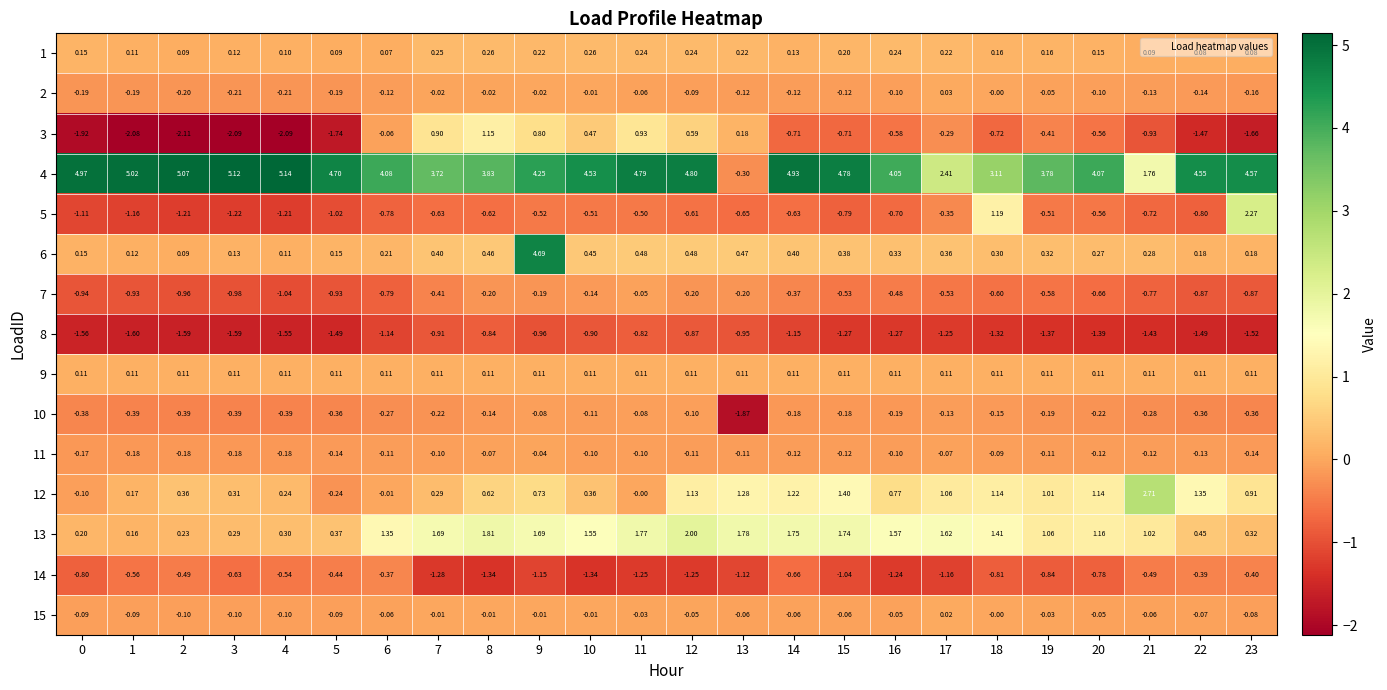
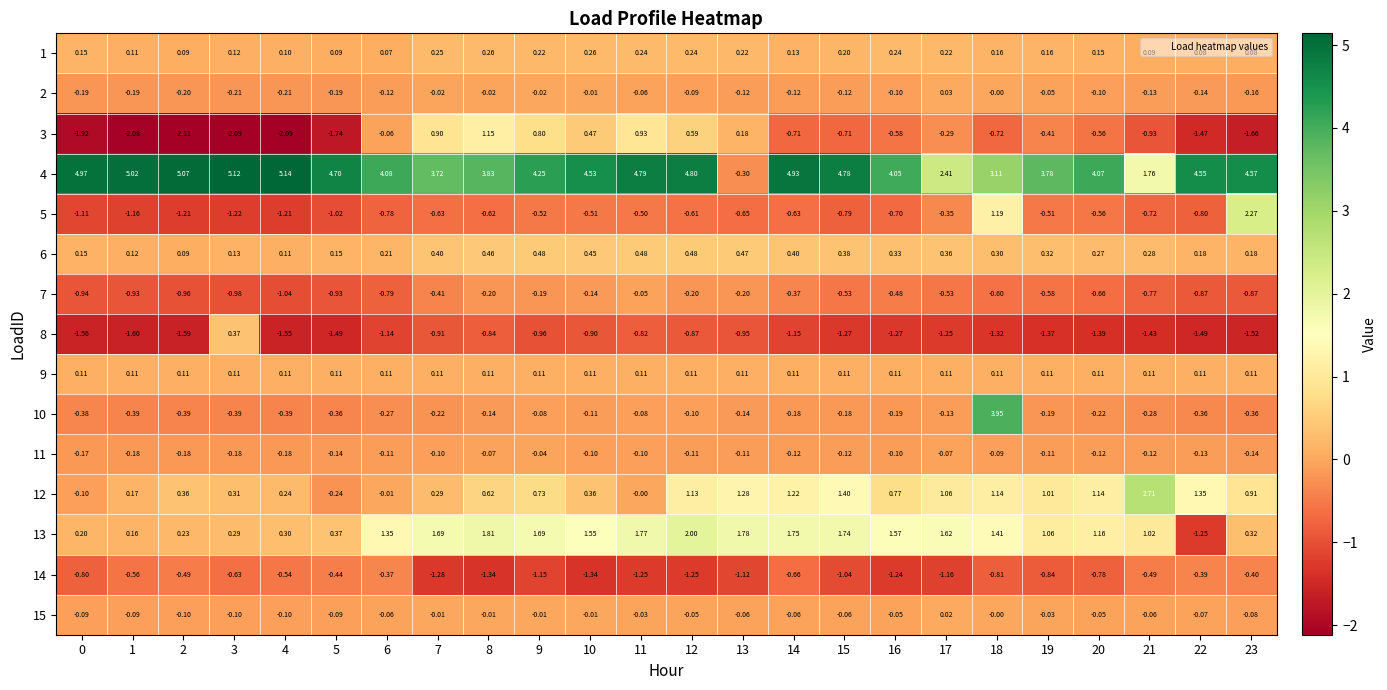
6, 9: 4.69 -> 0.48
8, 3: -1.59 -> 0.37
10, 13: -1.87 -> -0.14
10, 18: -0.15 -> 3.95
13, 22: 0.45 -> -1.25
